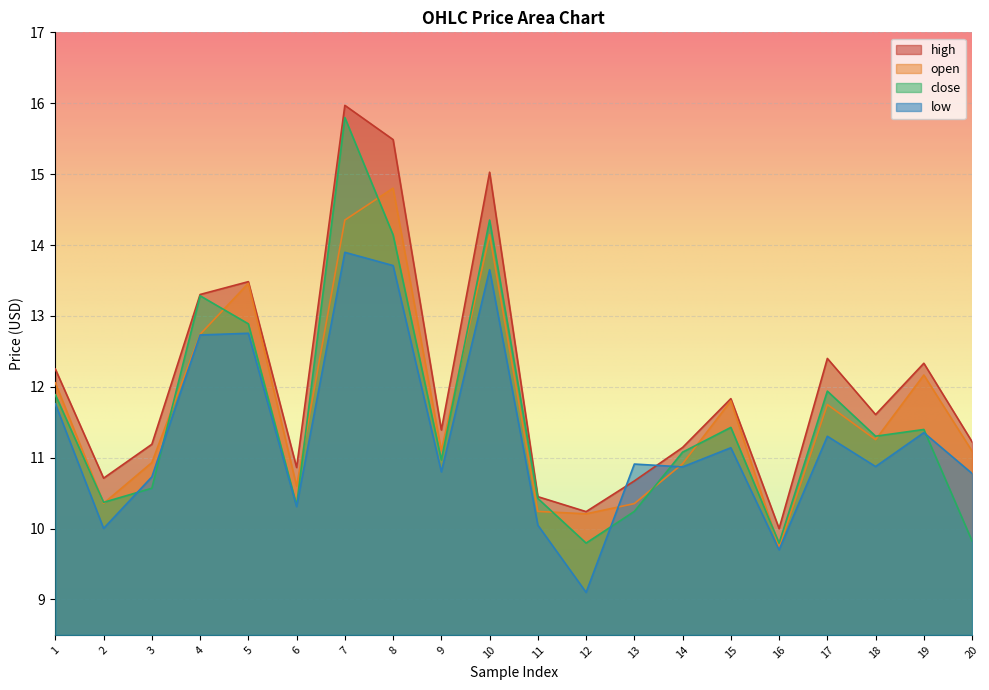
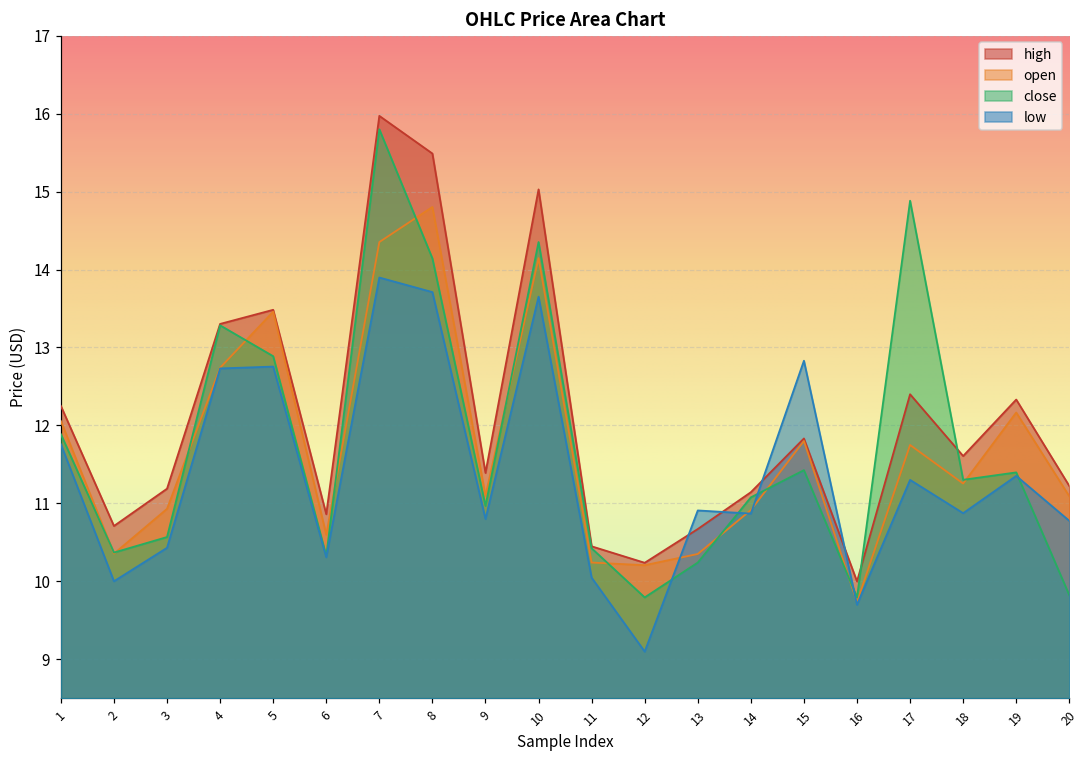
low, 3: 10.7 -> 10.4
low, 15: 11.1 -> 12.8
close, 17: 11.9 -> 14.9
